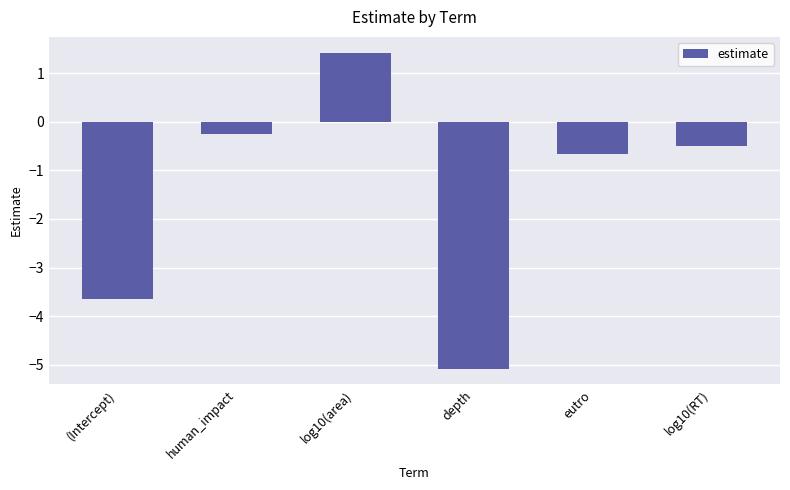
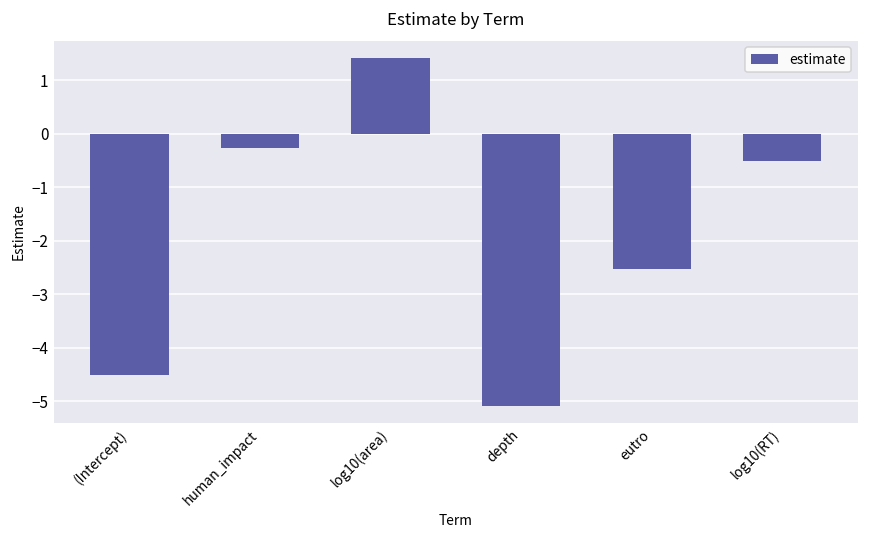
(Intercept): -3.6 -> -4.5
eutro: -0.7 -> -2.5
